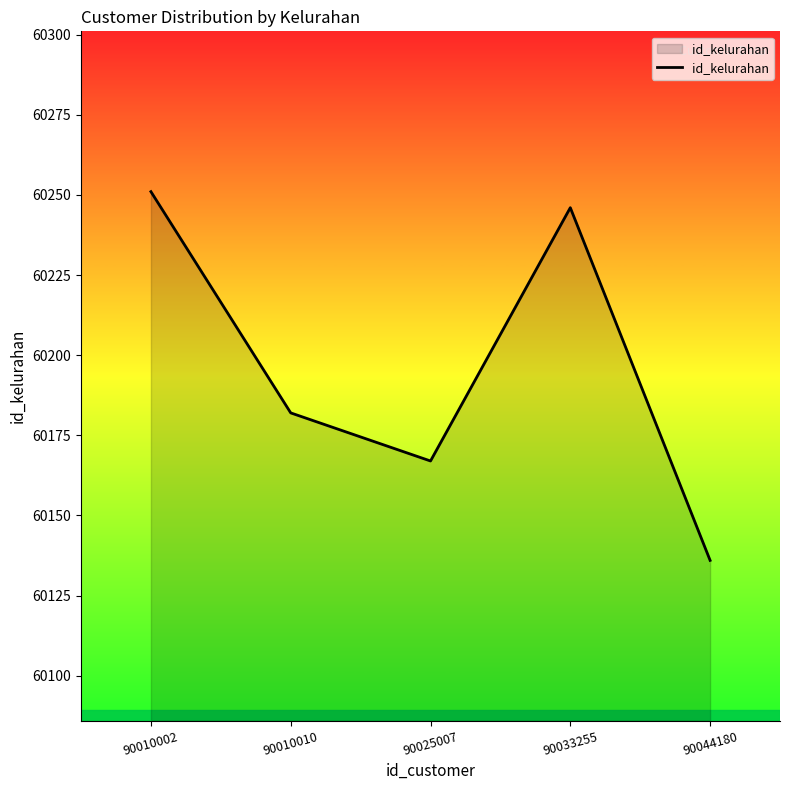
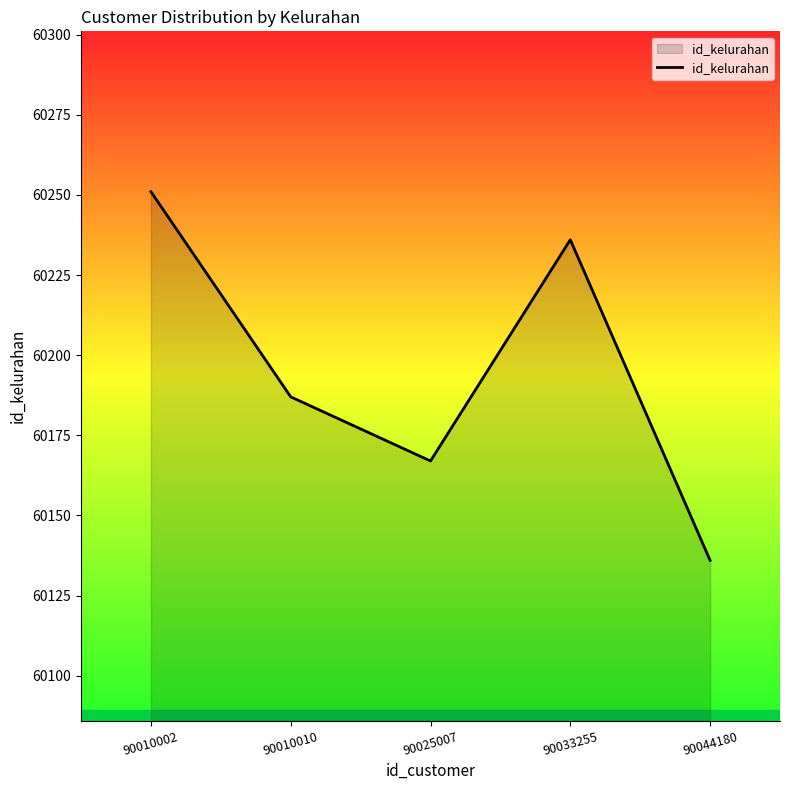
90010010: 60182 -> 60187
90033255: 60246 -> 60236
